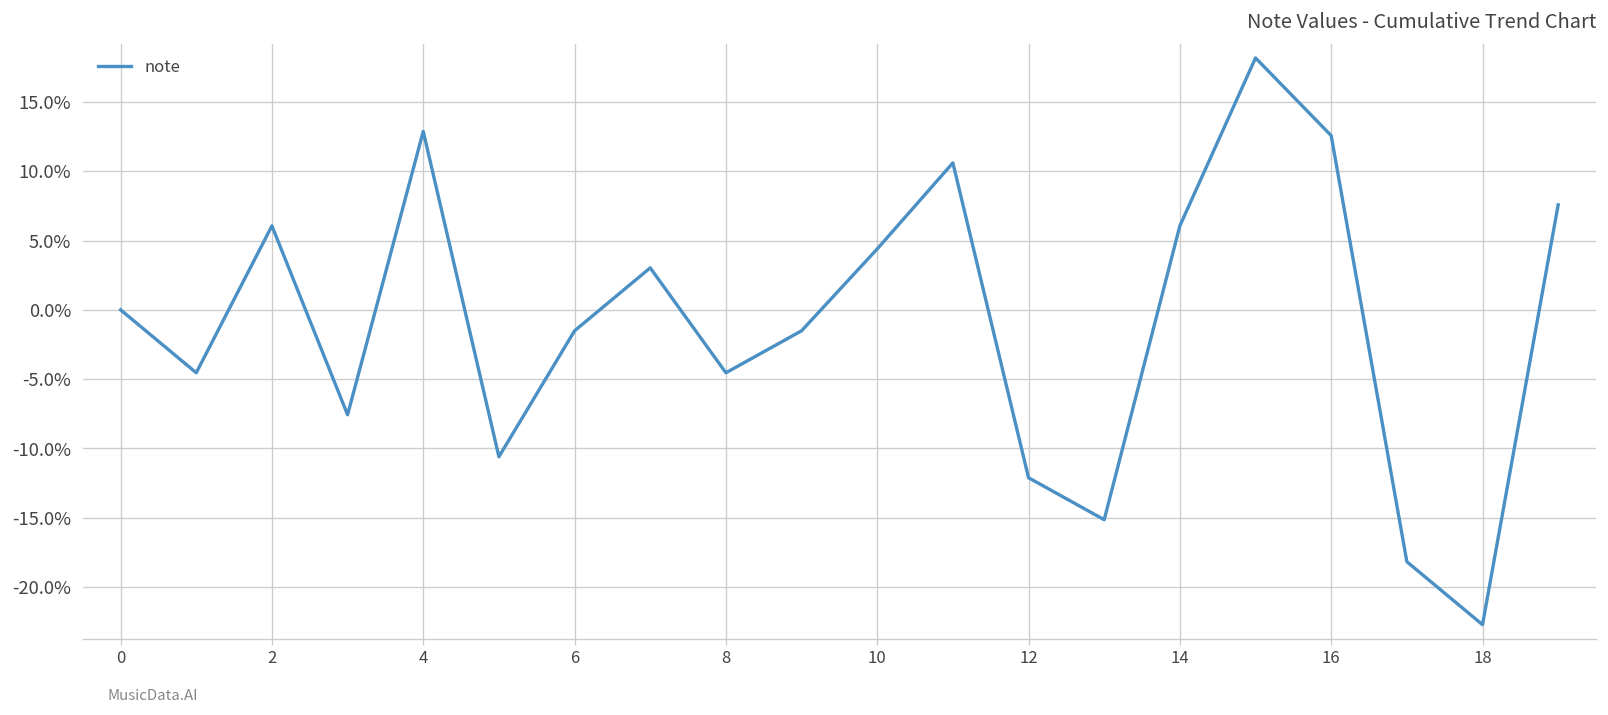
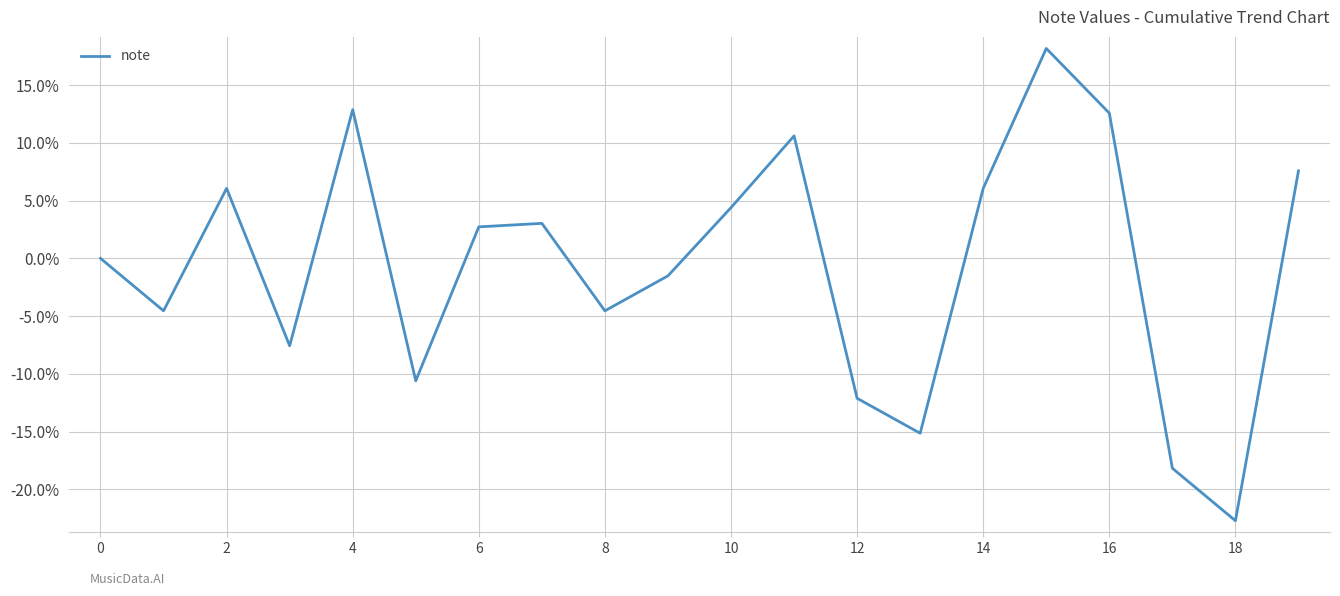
6: -1.5% -> 2.7%
